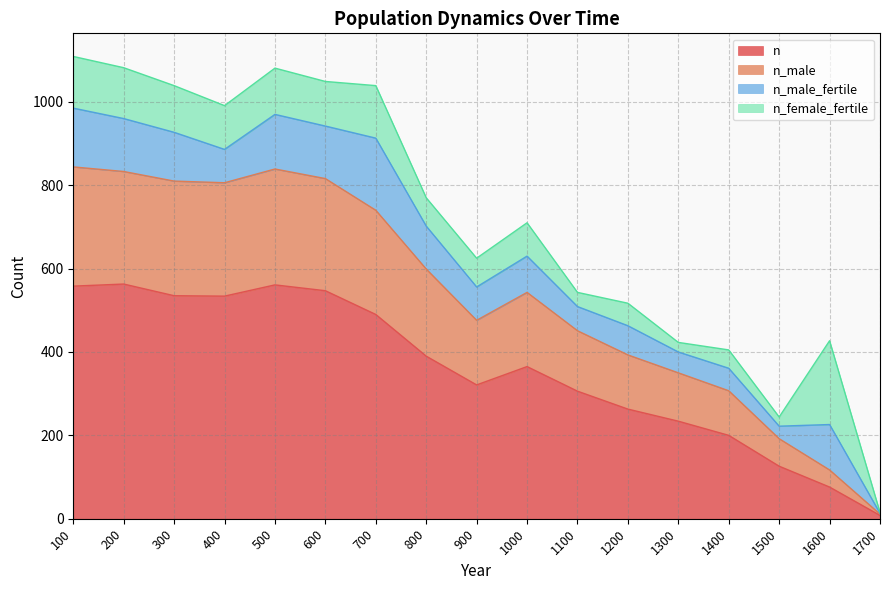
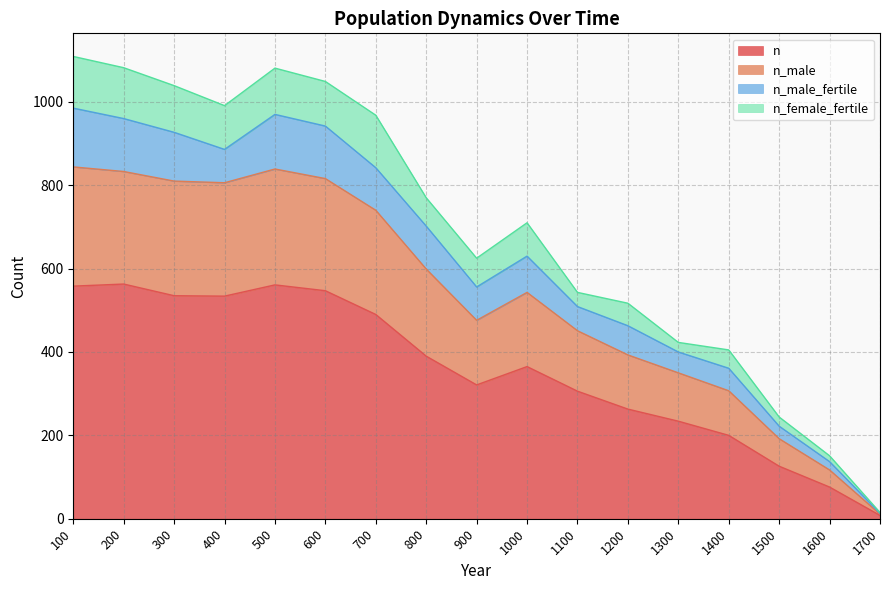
n_male_fertile, 700: 170 -> 100
n_male_fertile, 1600: 110 -> 20
n_female_fertile, 1600: 200 -> 10
